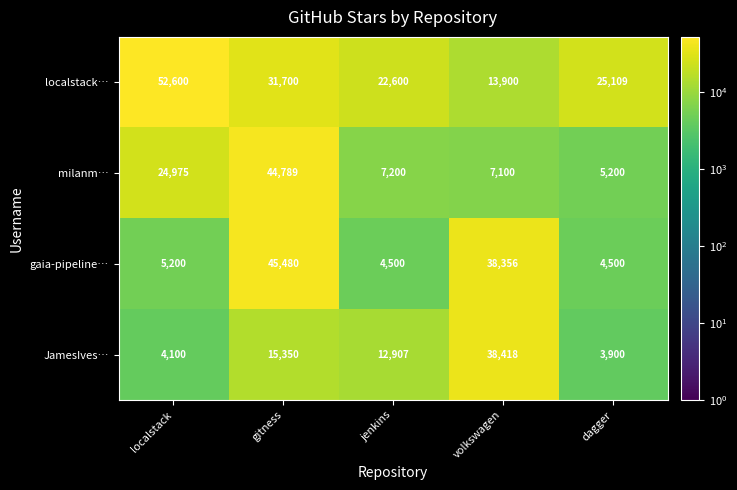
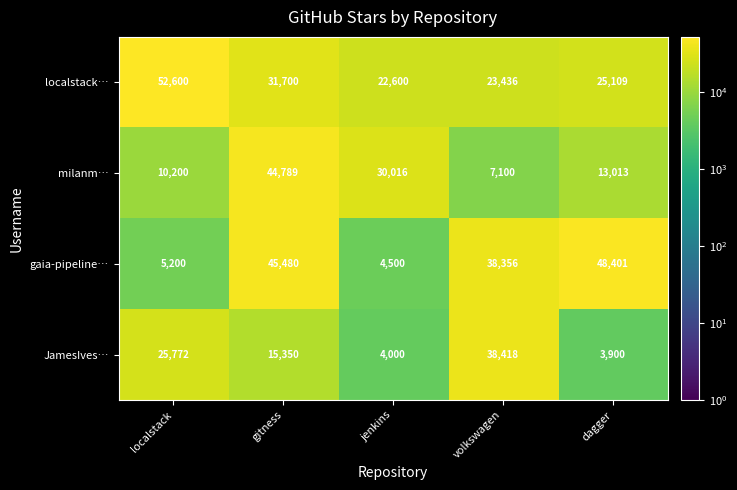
localstack…, volkswagen: 13,900 -> 23,436
milanm…, localstack: 24,975 -> 10,200
milanm…, jenkins: 7,200 -> 30,016
milanm…, dagger: 5,200 -> 13,013
gaia-pipeline…, dagger: 4,500 -> 48,401
JamesIves…, localstack: 4,100 -> 25,772
JamesIves…, jenkins: 12,907 -> 4,000
